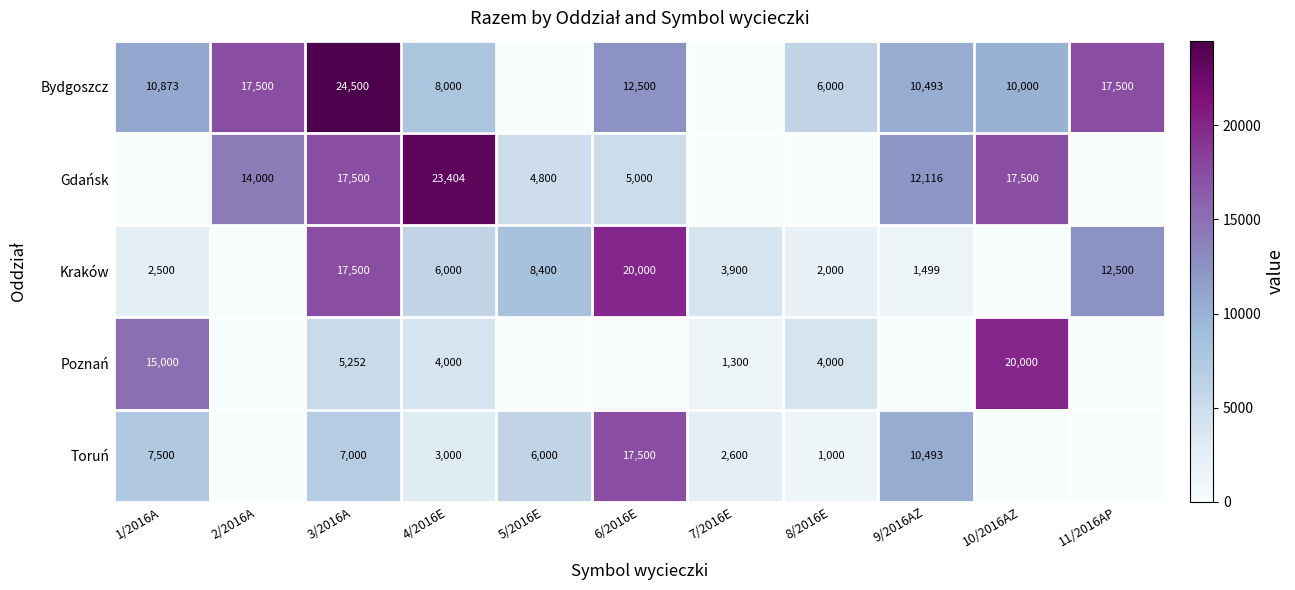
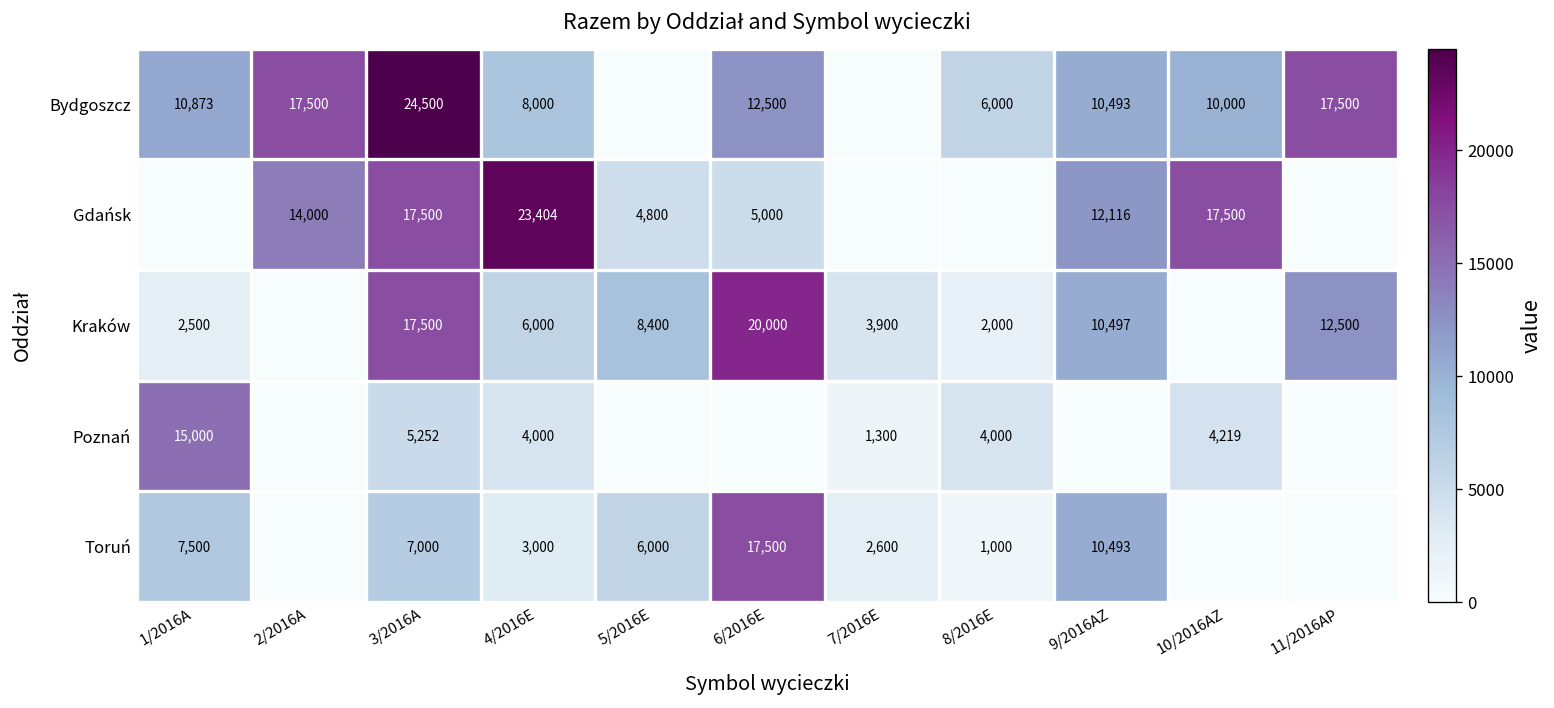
Kraków, 9/2016AZ: 1,499 -> 10,497
Poznań, 10/2016AZ: 20,000 -> 4,219
